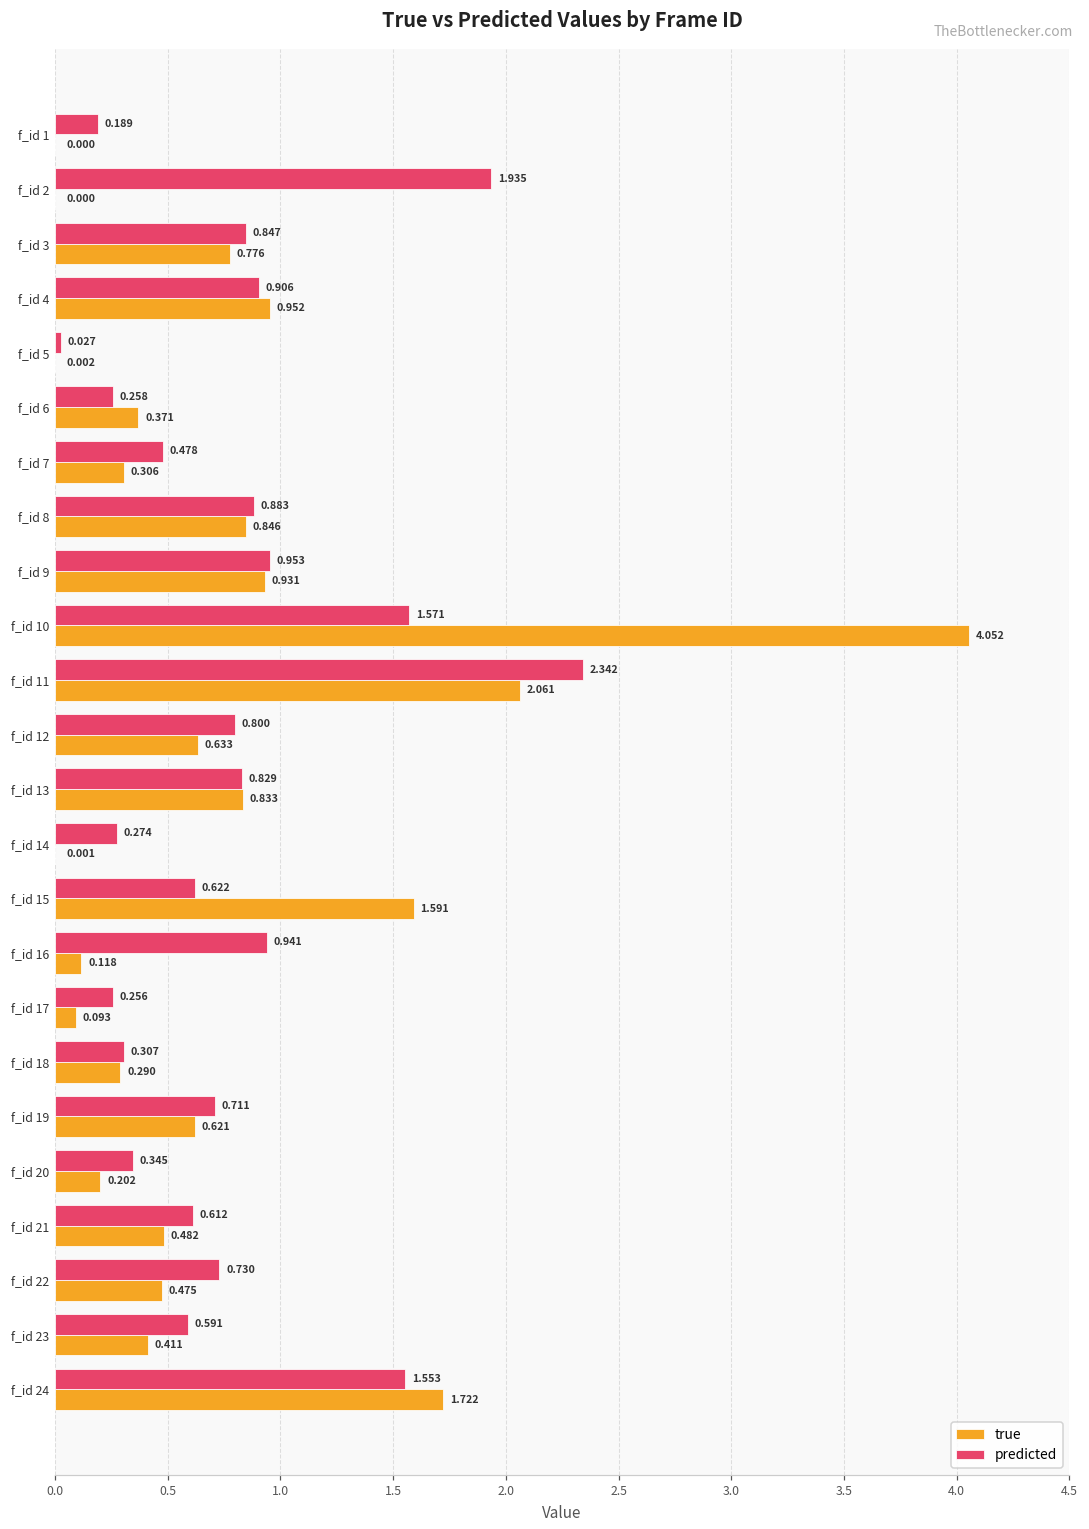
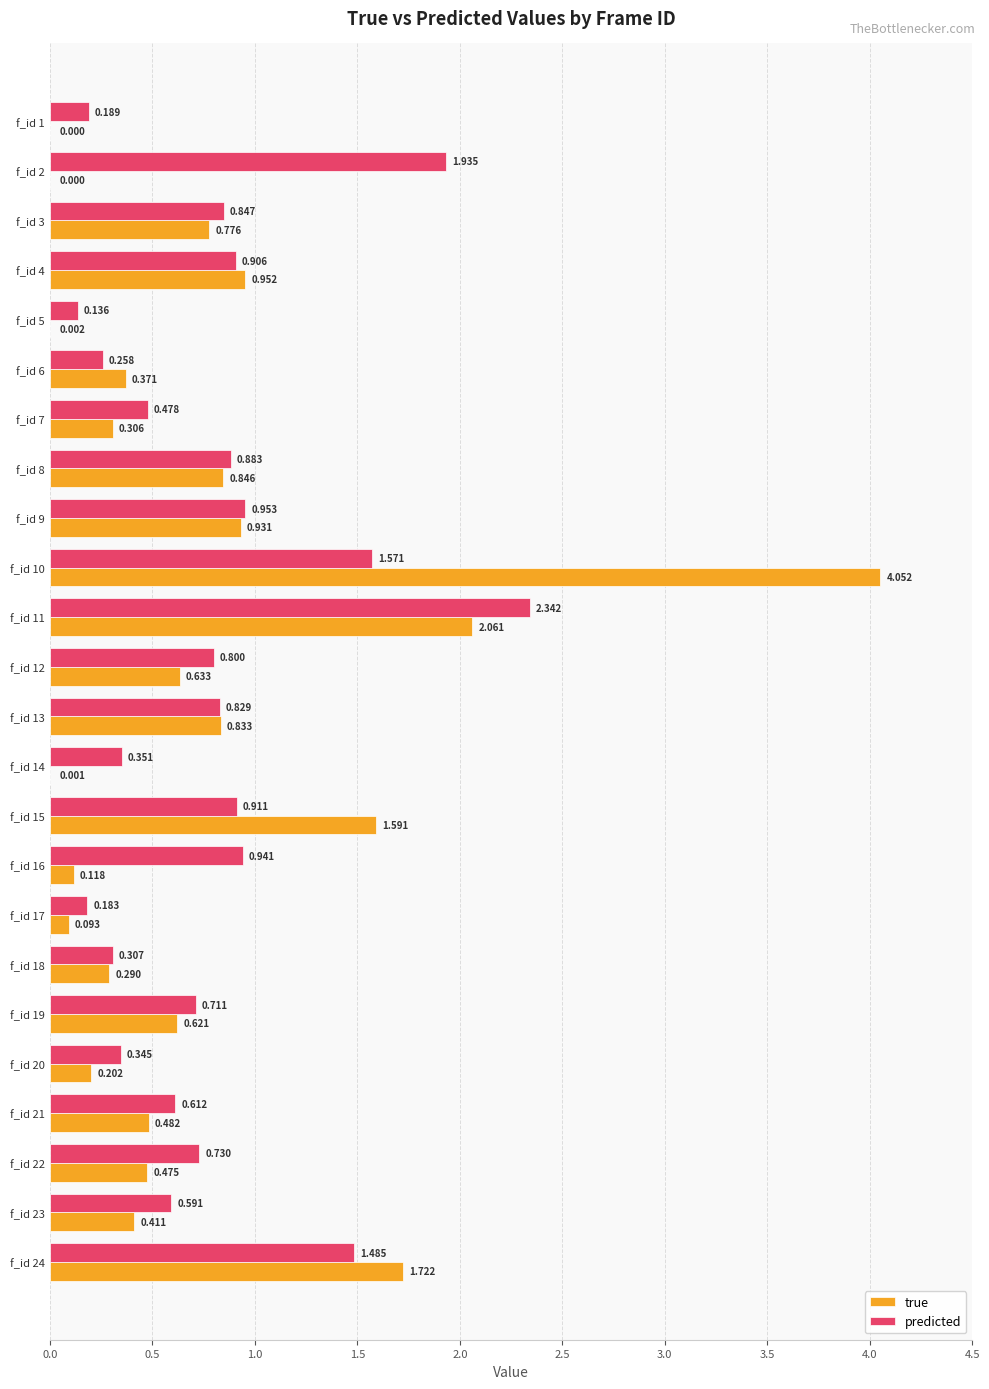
predicted, f_id 5: 0.027 -> 0.136
predicted, f_id 14: 0.274 -> 0.351
predicted, f_id 15: 0.622 -> 0.911
predicted, f_id 17: 0.256 -> 0.183
predicted, f_id 24: 1.553 -> 1.485
